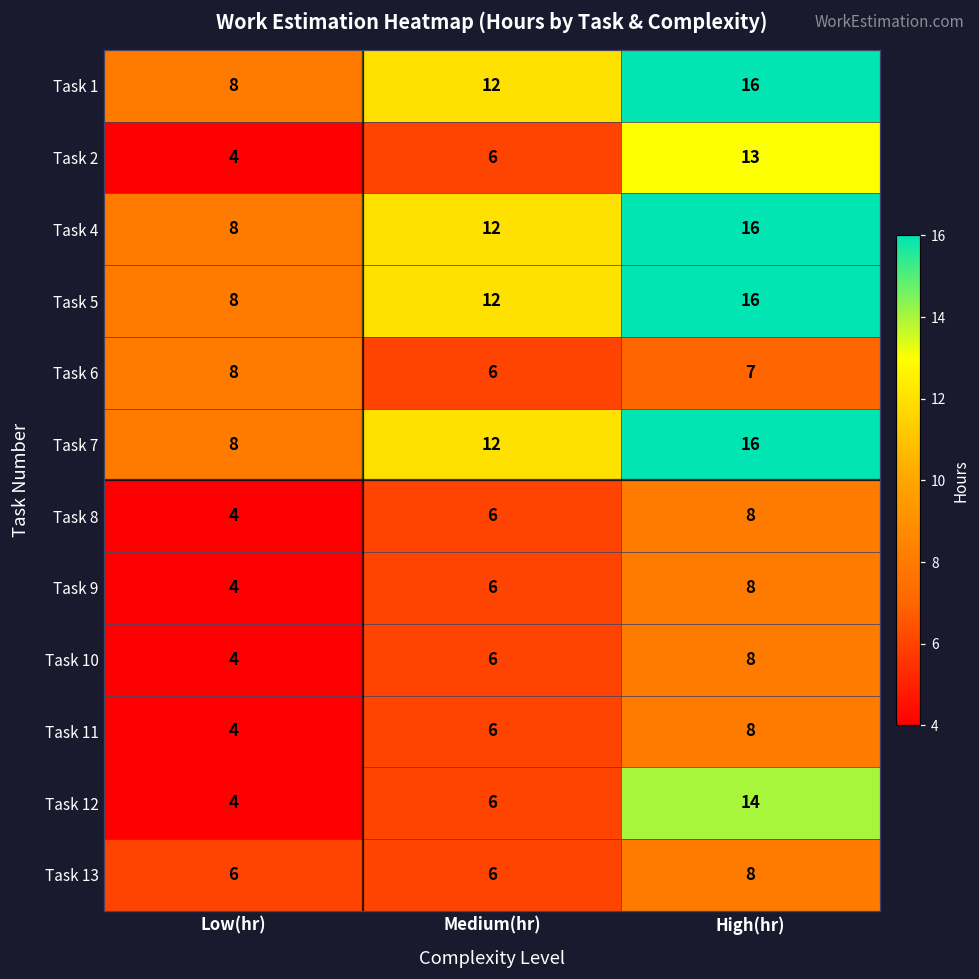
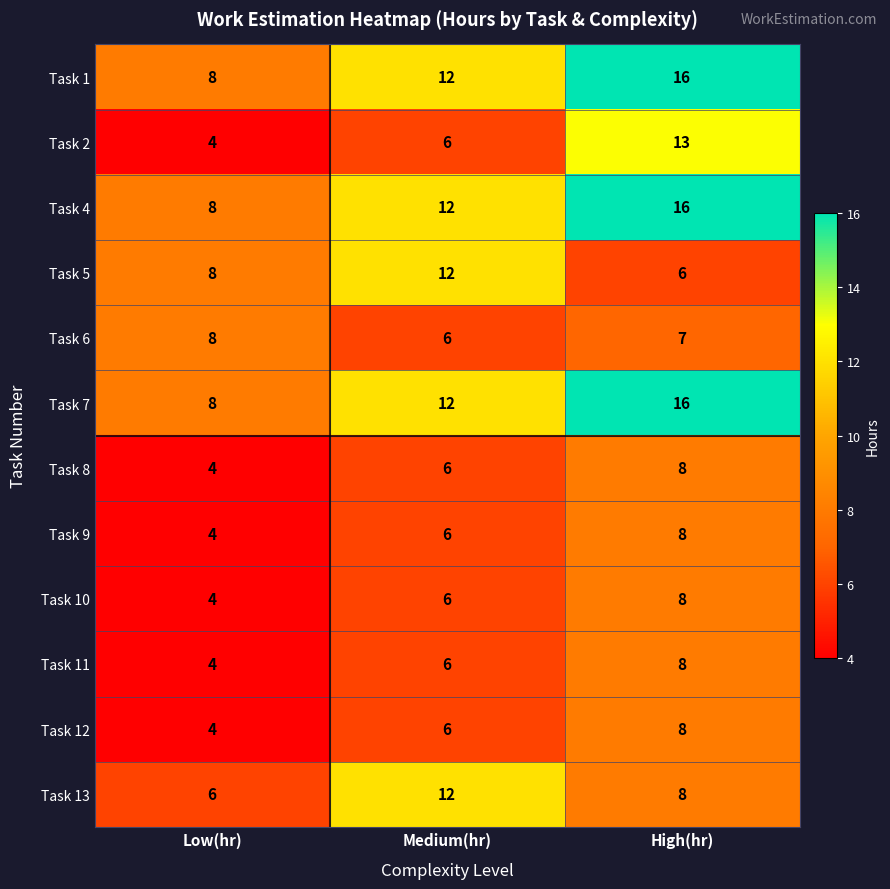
Task 5, High(hr): 16 -> 6
Task 12, High(hr): 14 -> 8
Task 13, Medium(hr): 6 -> 12
